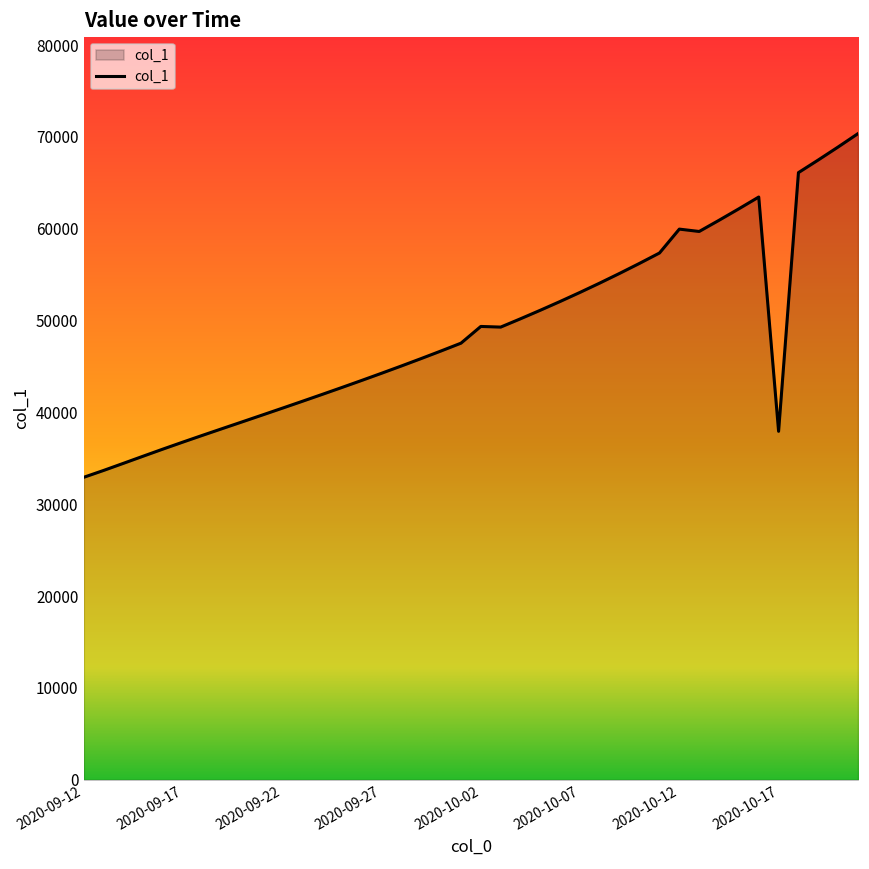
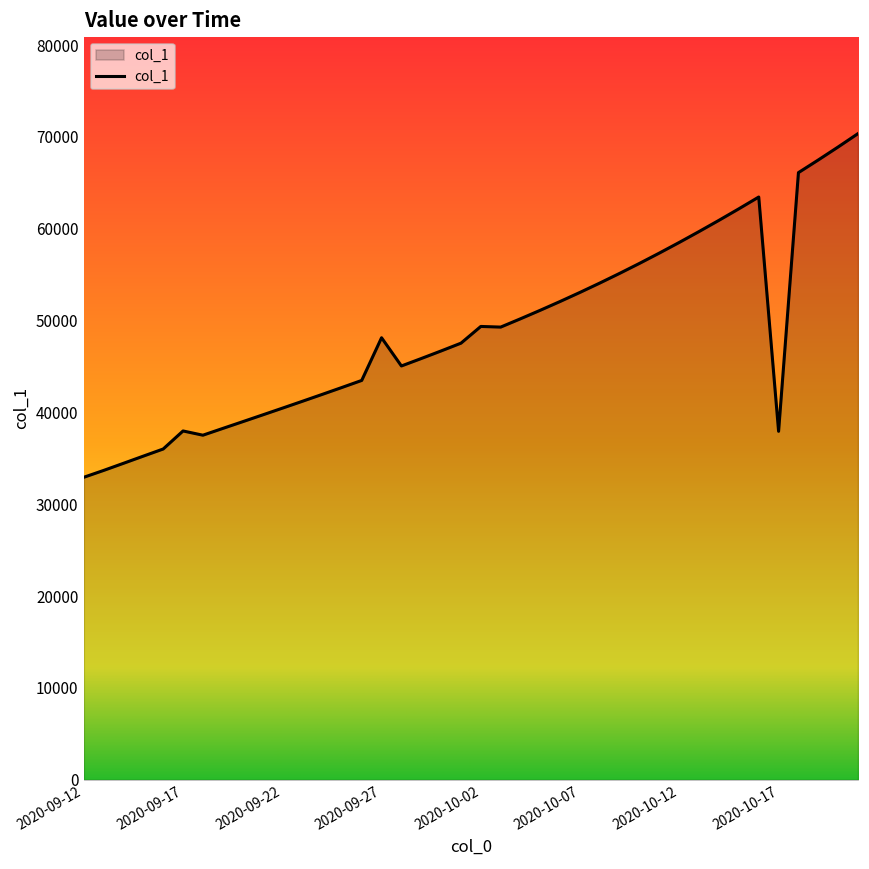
2020-09-17: 37000 -> 38000
2020-09-27: 44000 -> 48000
2020-10-12: 60000 -> 59000
